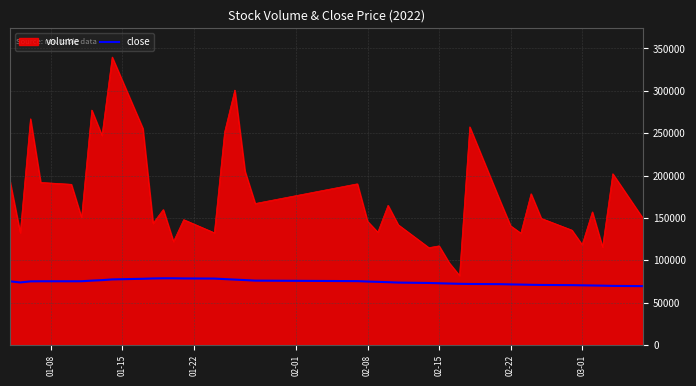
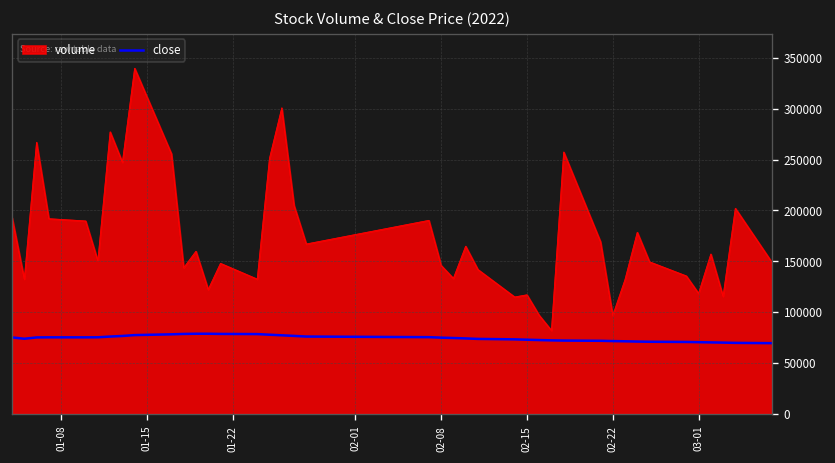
volume, 02-22: 140000 -> 100000
